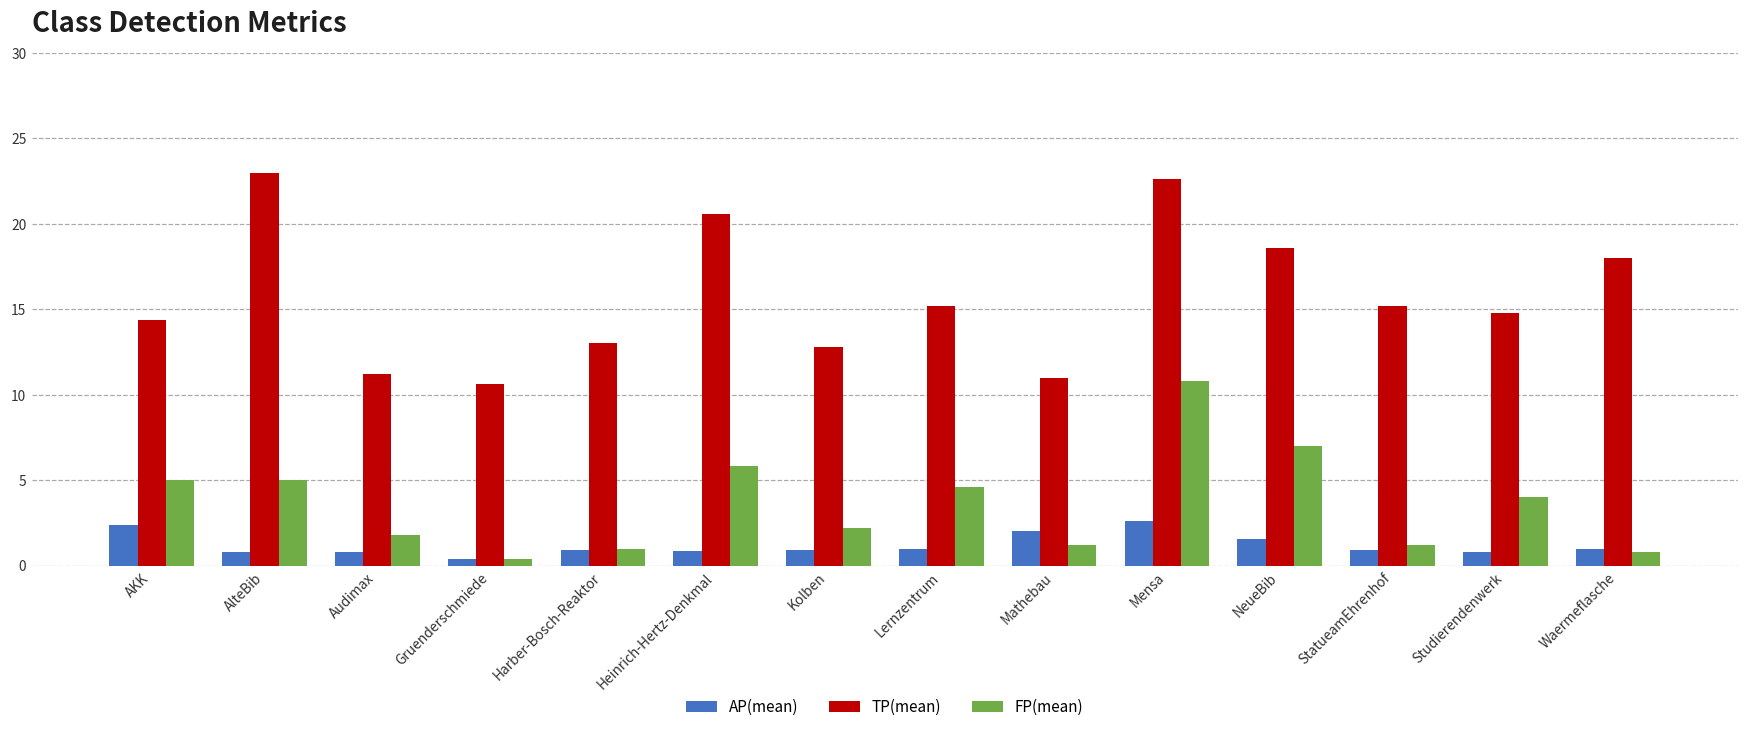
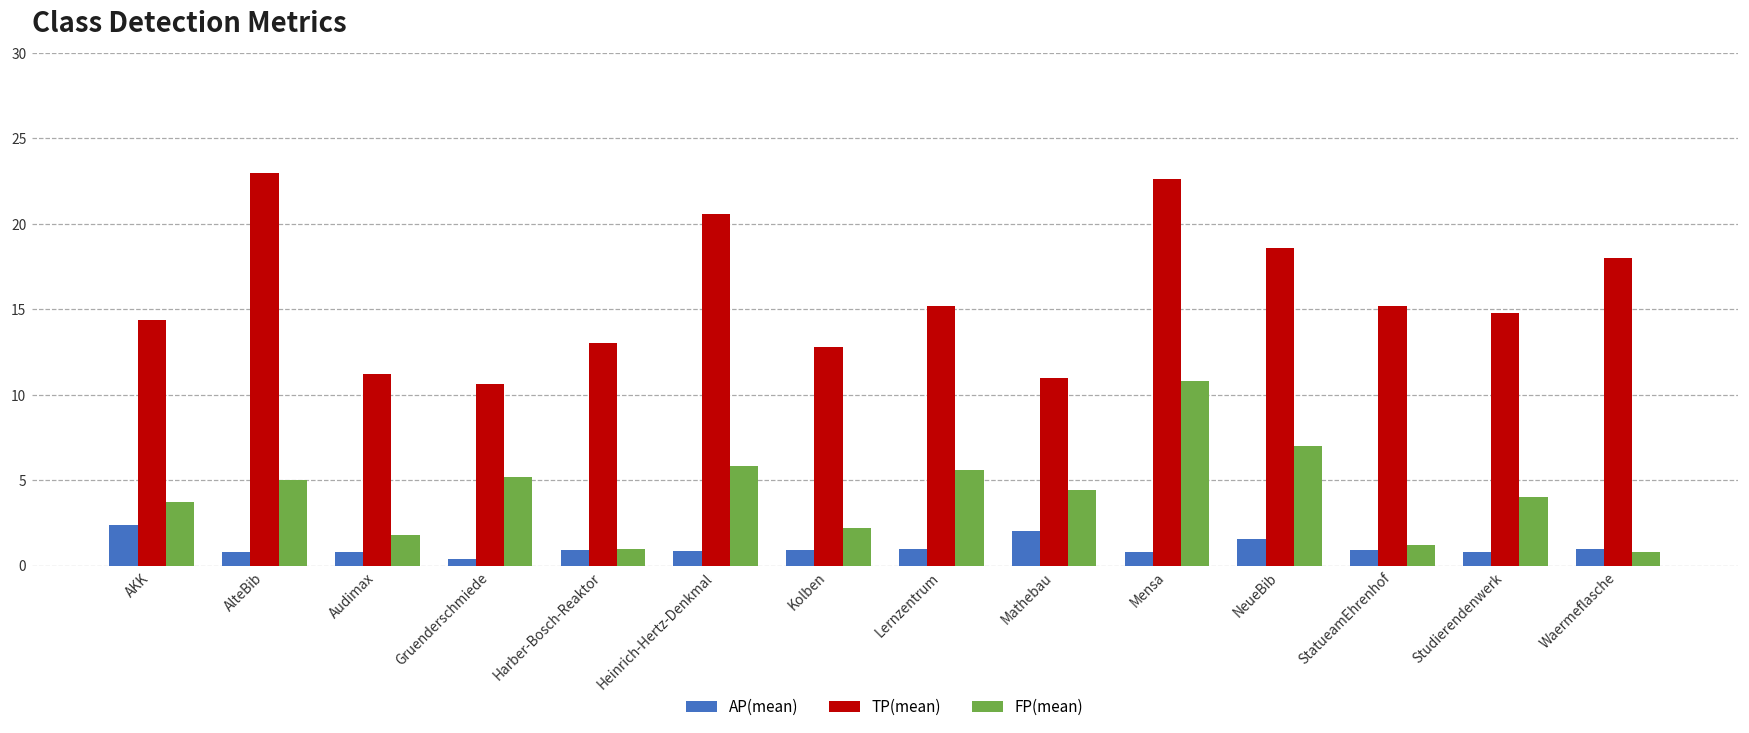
FP(mean), AKK: 5.0 -> 3.7
FP(mean), Gruenderschmiede: 0.4 -> 5.2
FP(mean), Lernzentrum: 4.6 -> 5.6
FP(mean), Mathebau: 1.2 -> 4.4
AP(mean), Mensa: 2.6 -> 0.8
